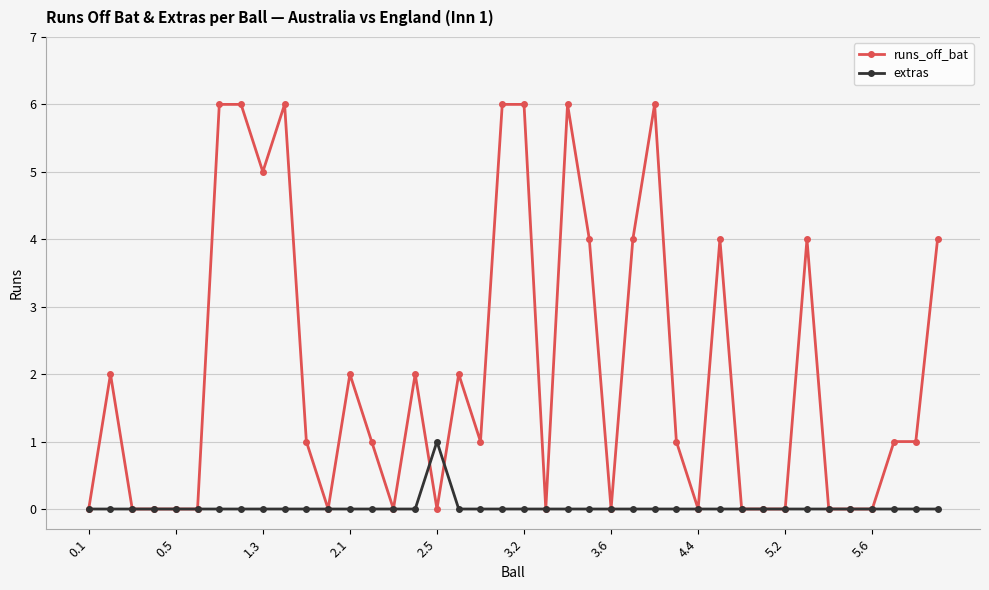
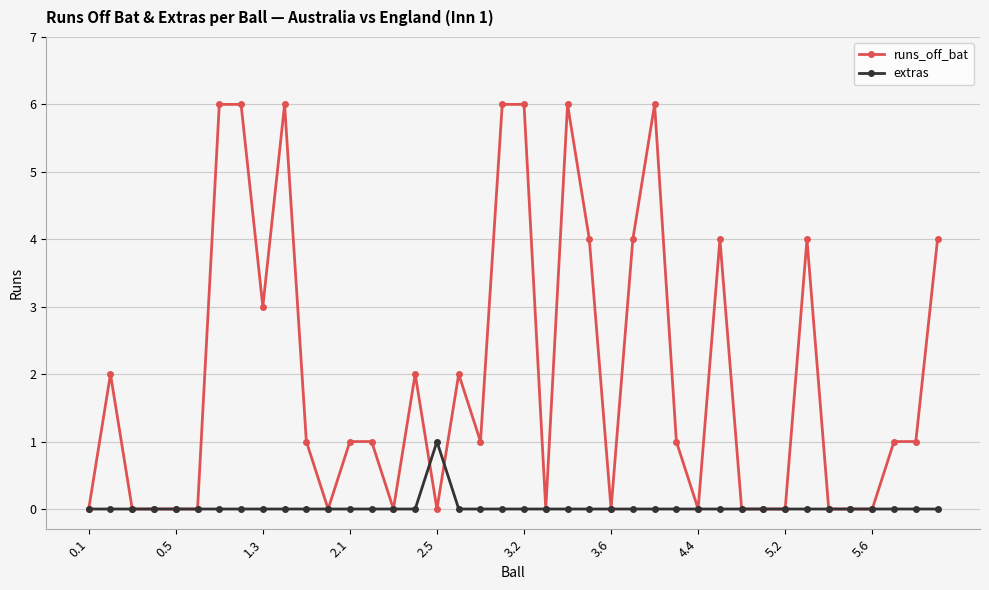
runs_off_bat, 1.3: 5 -> 3
runs_off_bat, 2.1: 2 -> 1
